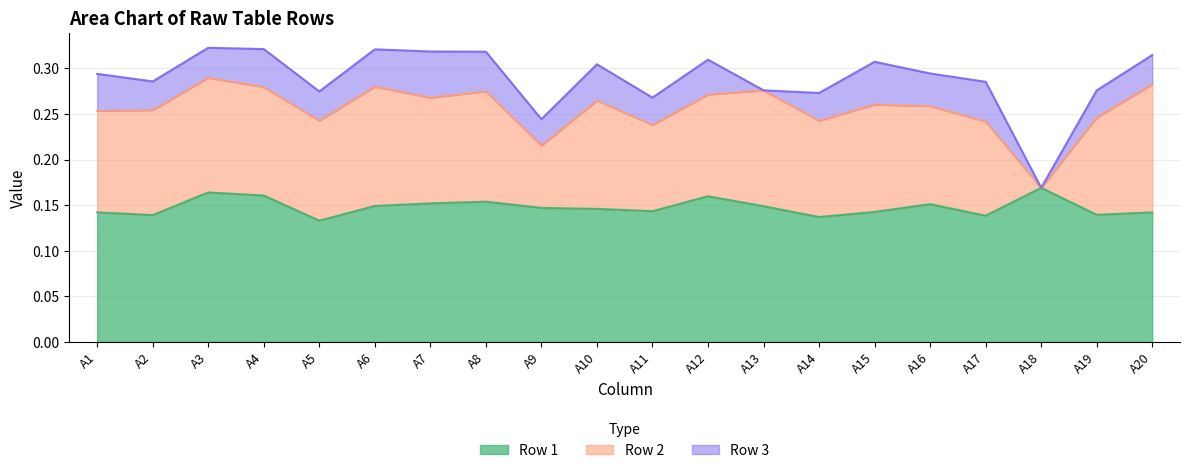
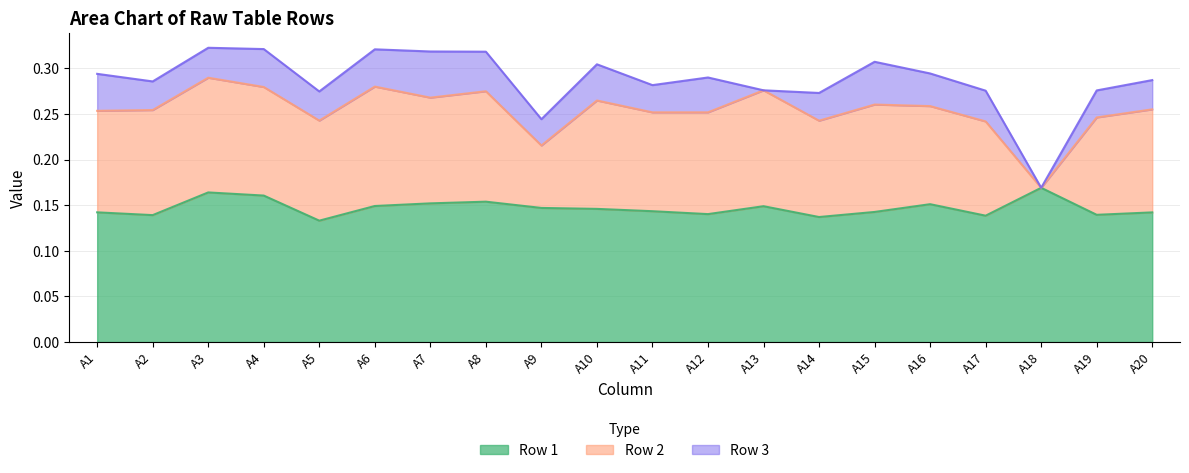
Row 2, A11: 0.09 -> 0.11
Row 1, A12: 0.16 -> 0.14
Row 3, A17: 0.04 -> 0.03
Row 2, A20: 0.14 -> 0.11
